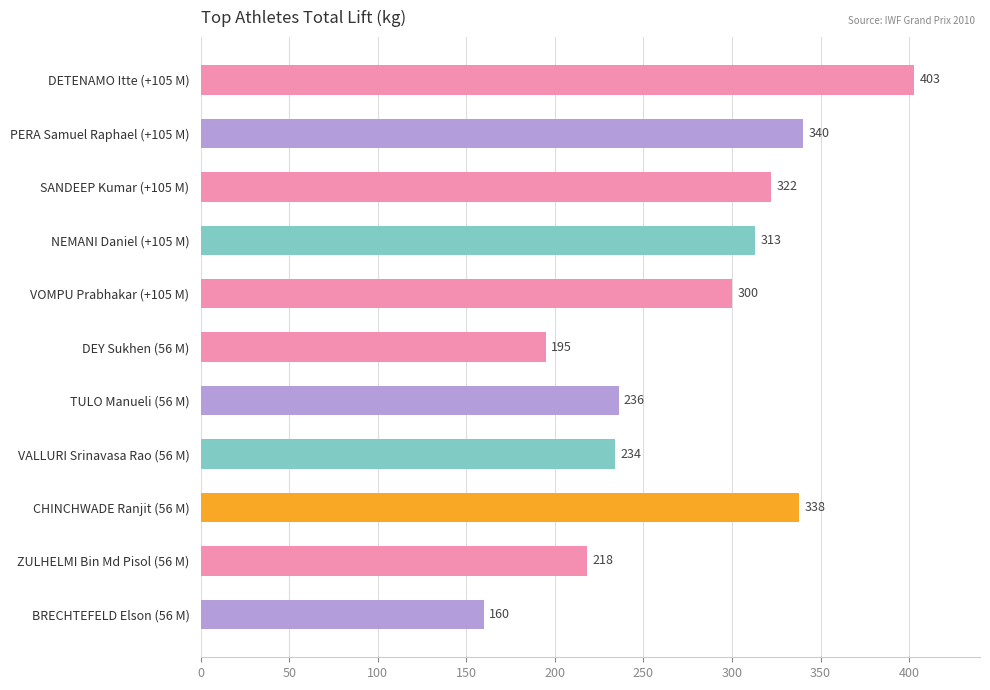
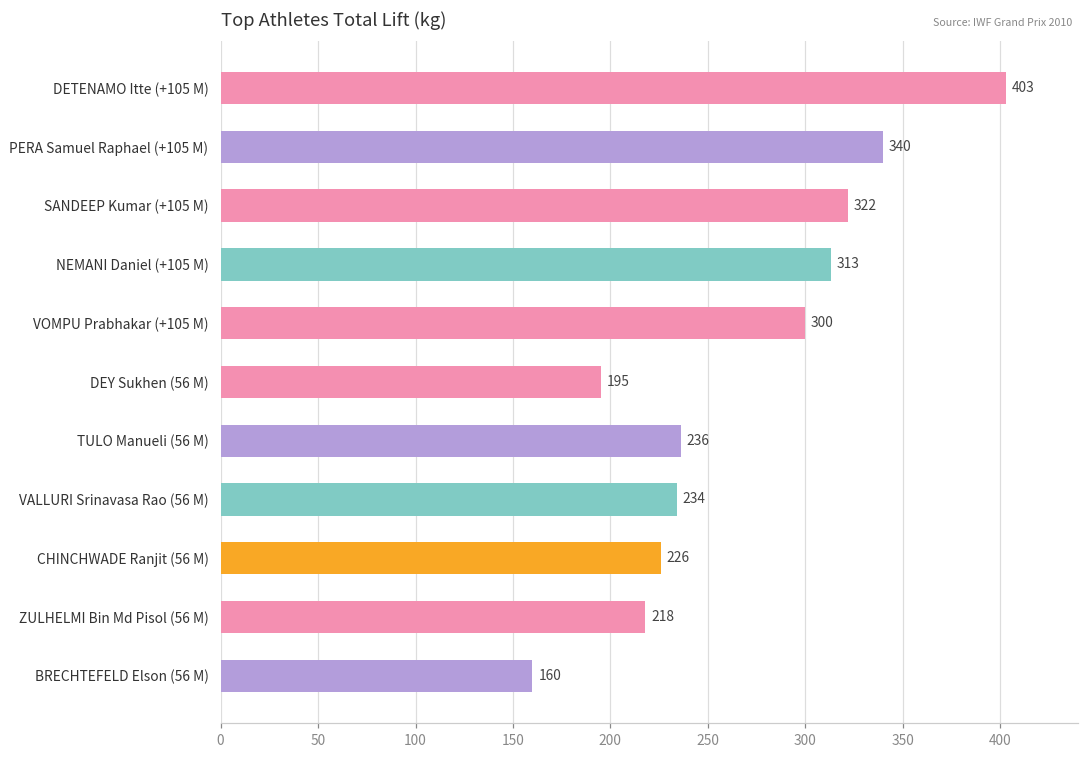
CHINCHWADE Ranjit (56 M): 338 -> 226
